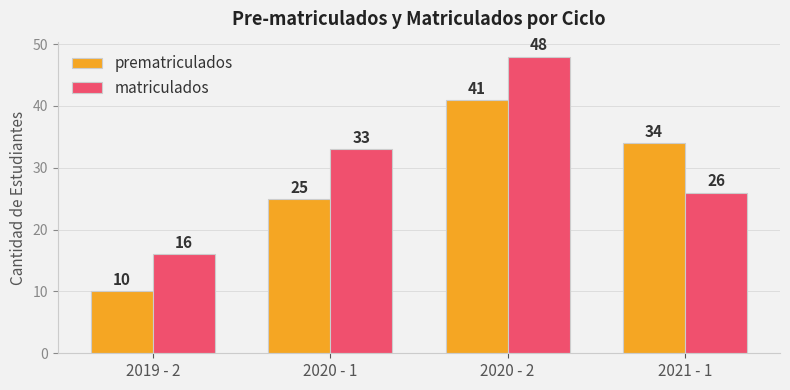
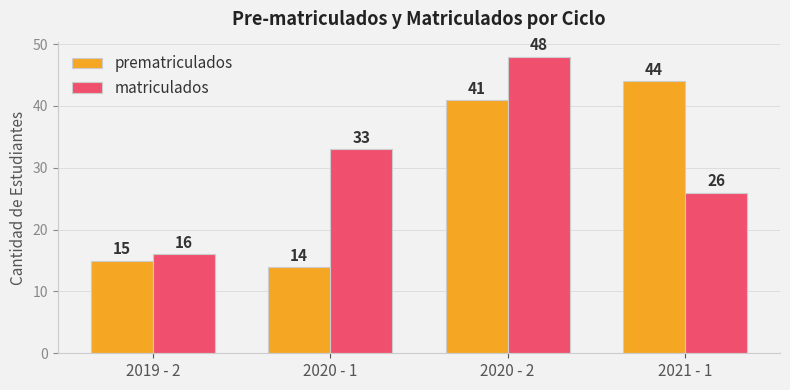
prematriculados, 2019 - 2: 10 -> 15
prematriculados, 2020 - 1: 25 -> 14
prematriculados, 2021 - 1: 34 -> 44
